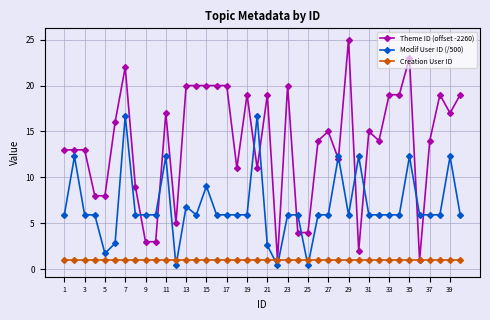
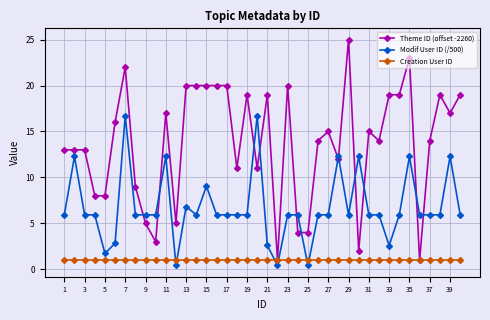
Theme ID (offset -2260), 9: 3 -> 5
Modif User ID (/500), 33: 6 -> 3
